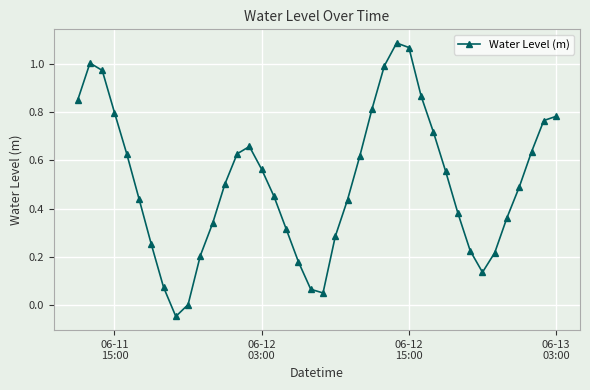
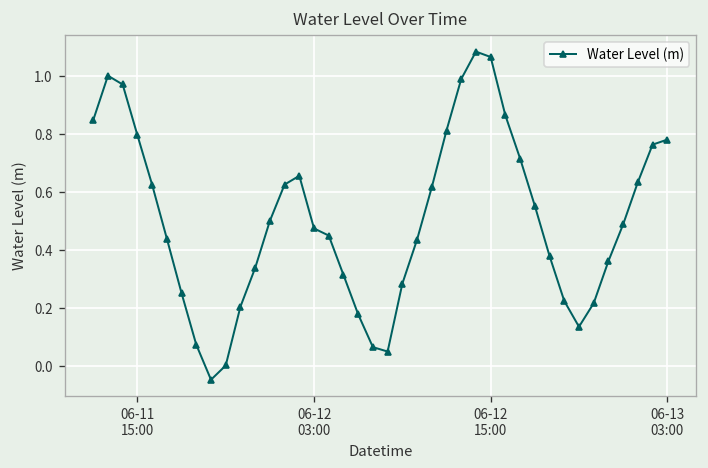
06-12 03:00: 0.56 -> 0.48
